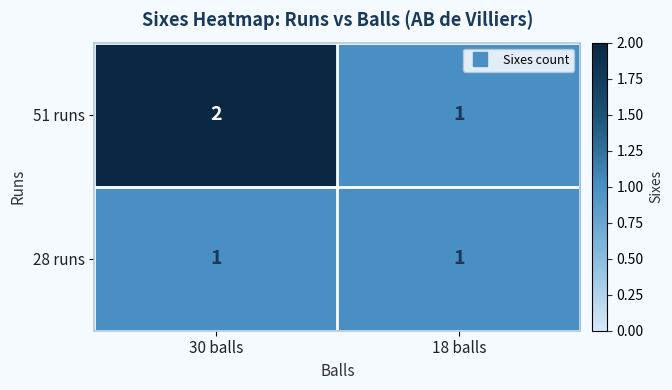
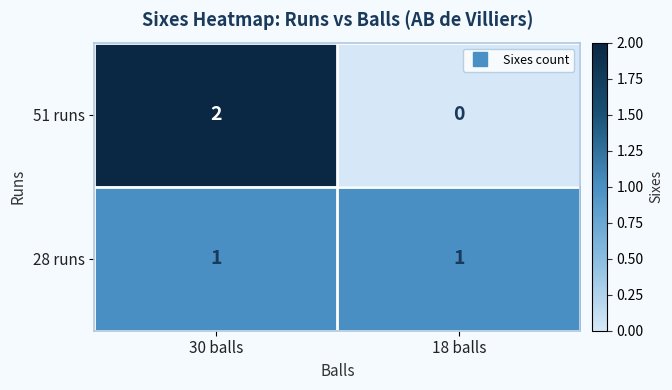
51 runs, 18 balls: 1 -> 0
